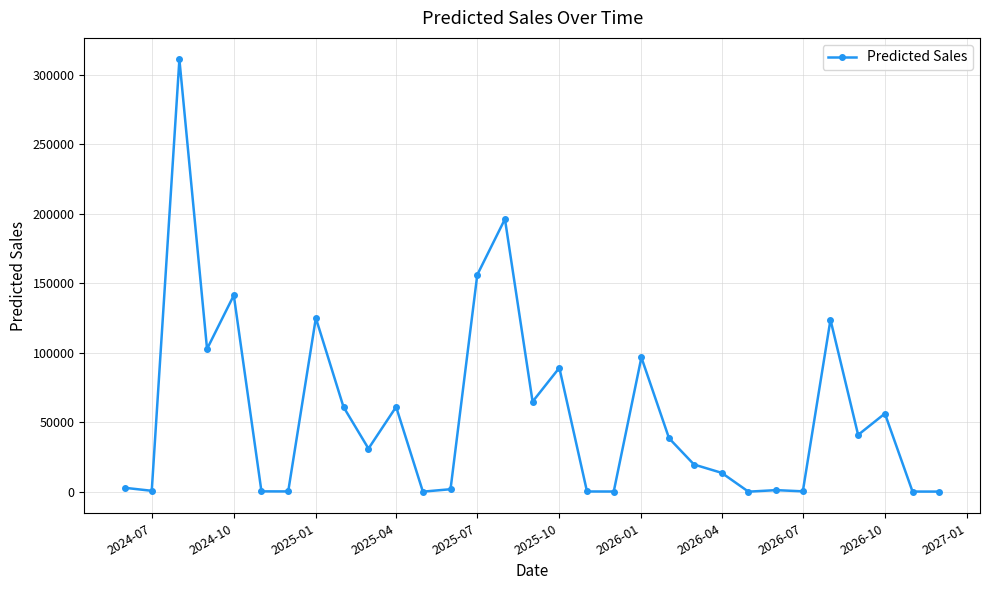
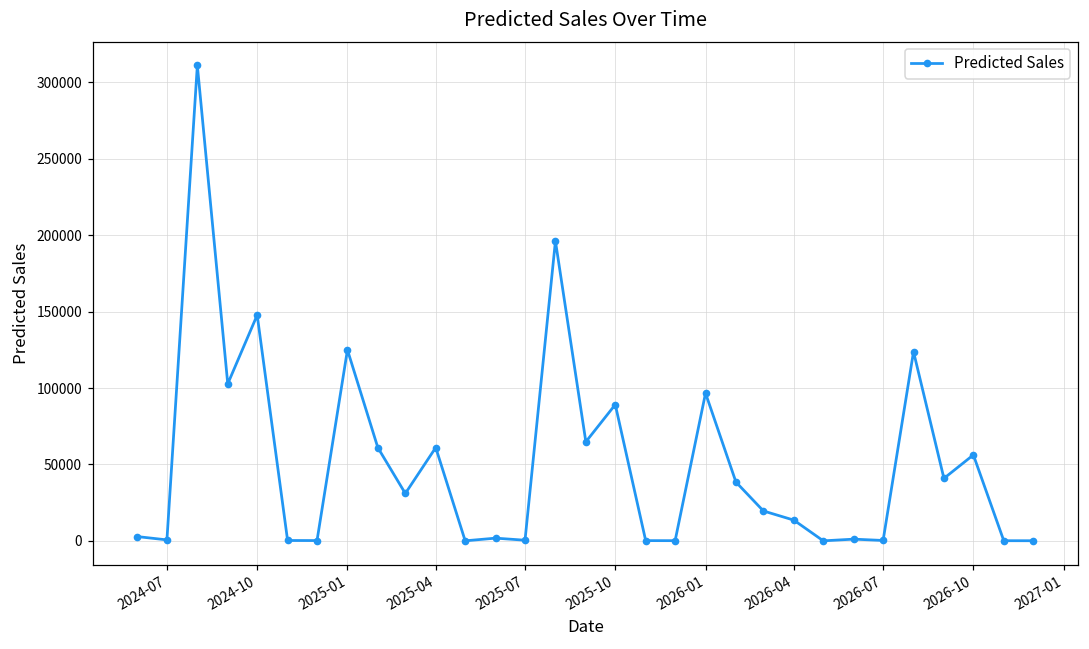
2024-10: 141000 -> 148000
2025-07: 156000 -> 0
